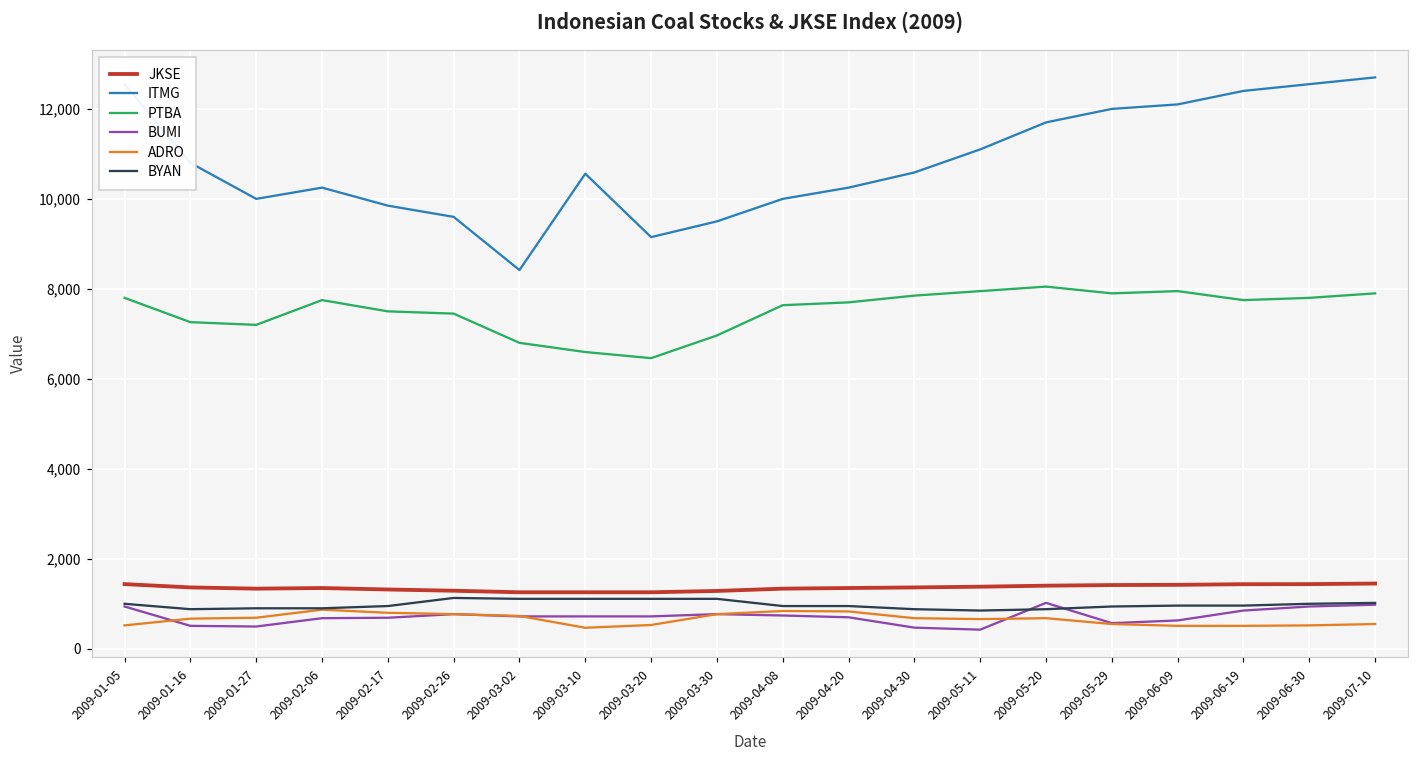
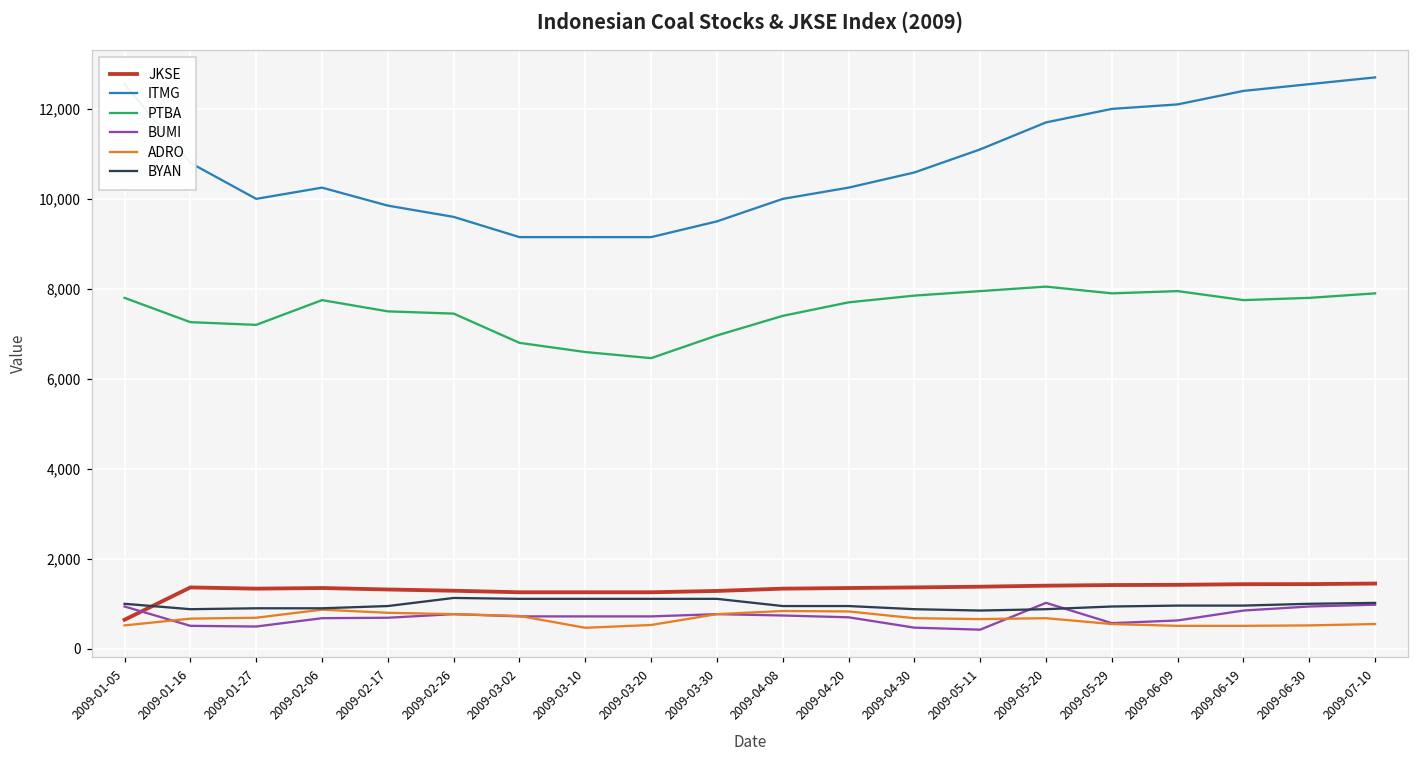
JKSE, 2009-01-05: 1,400 -> 600
ITMG, 2009-03-02: 8,400 -> 9,200
ITMG, 2009-03-10: 10,600 -> 9,200
PTBA, 2009-04-08: 7,600 -> 7,400
